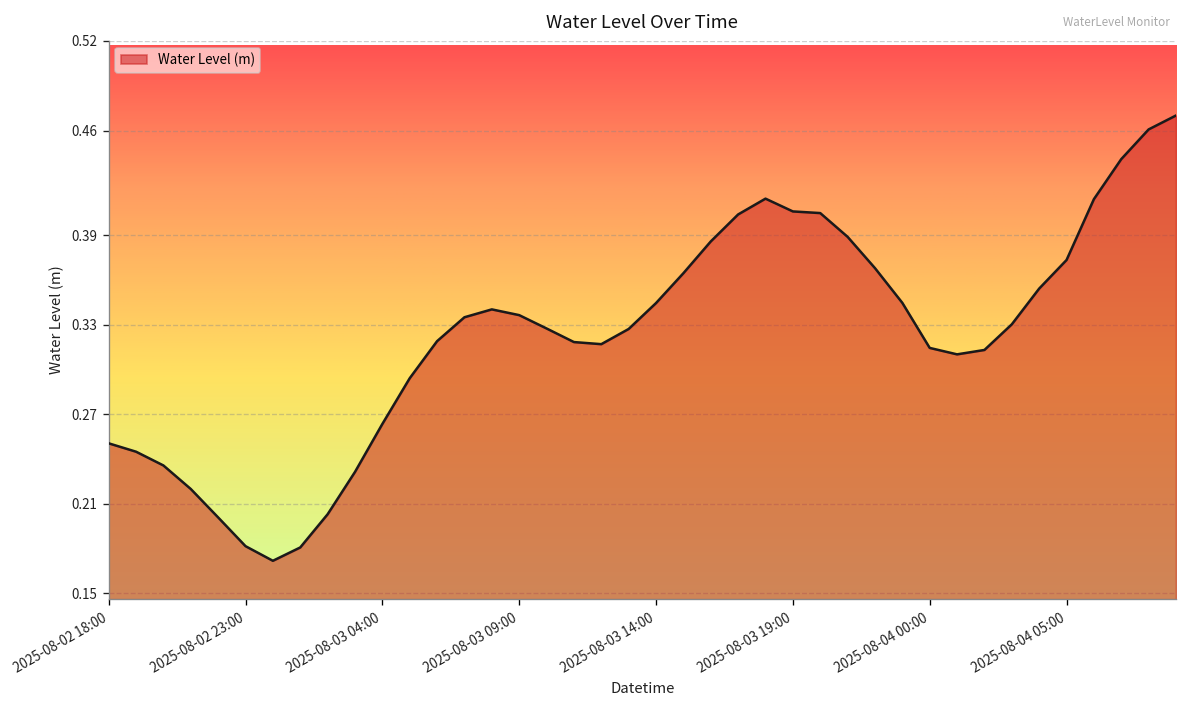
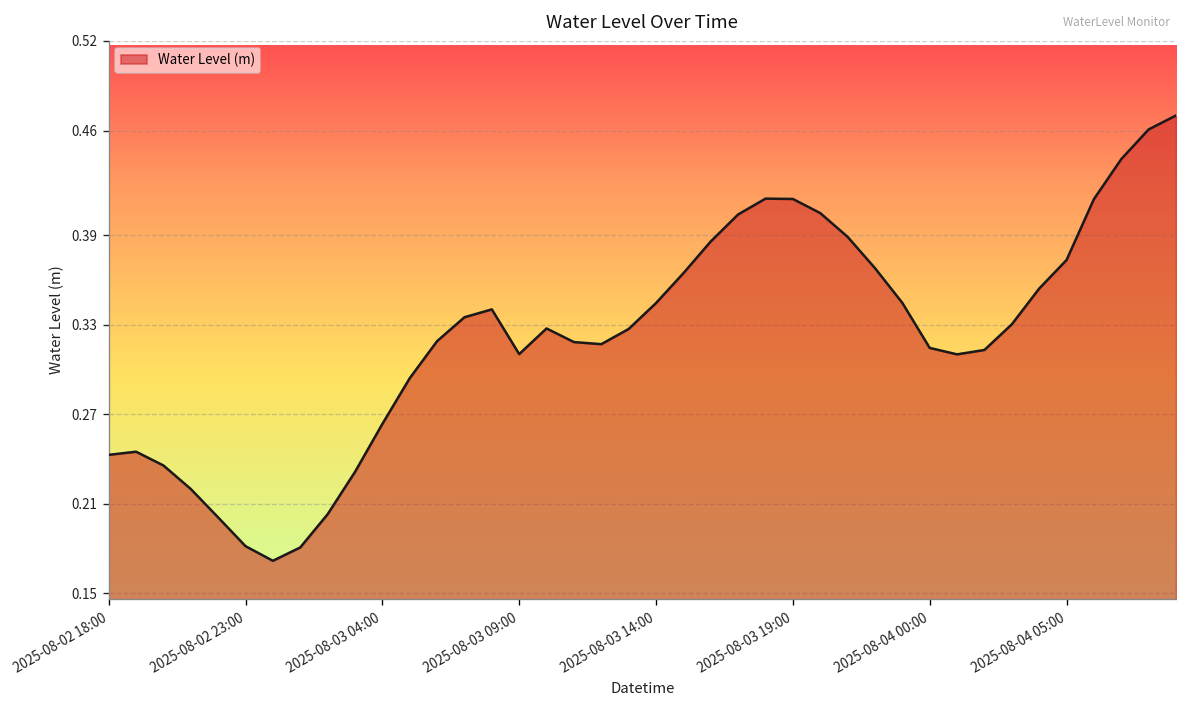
2025-08-02 18:00: 0.250 -> 0.243
2025-08-03 09:00: 0.336 -> 0.310
2025-08-03 19:00: 0.406 -> 0.414
